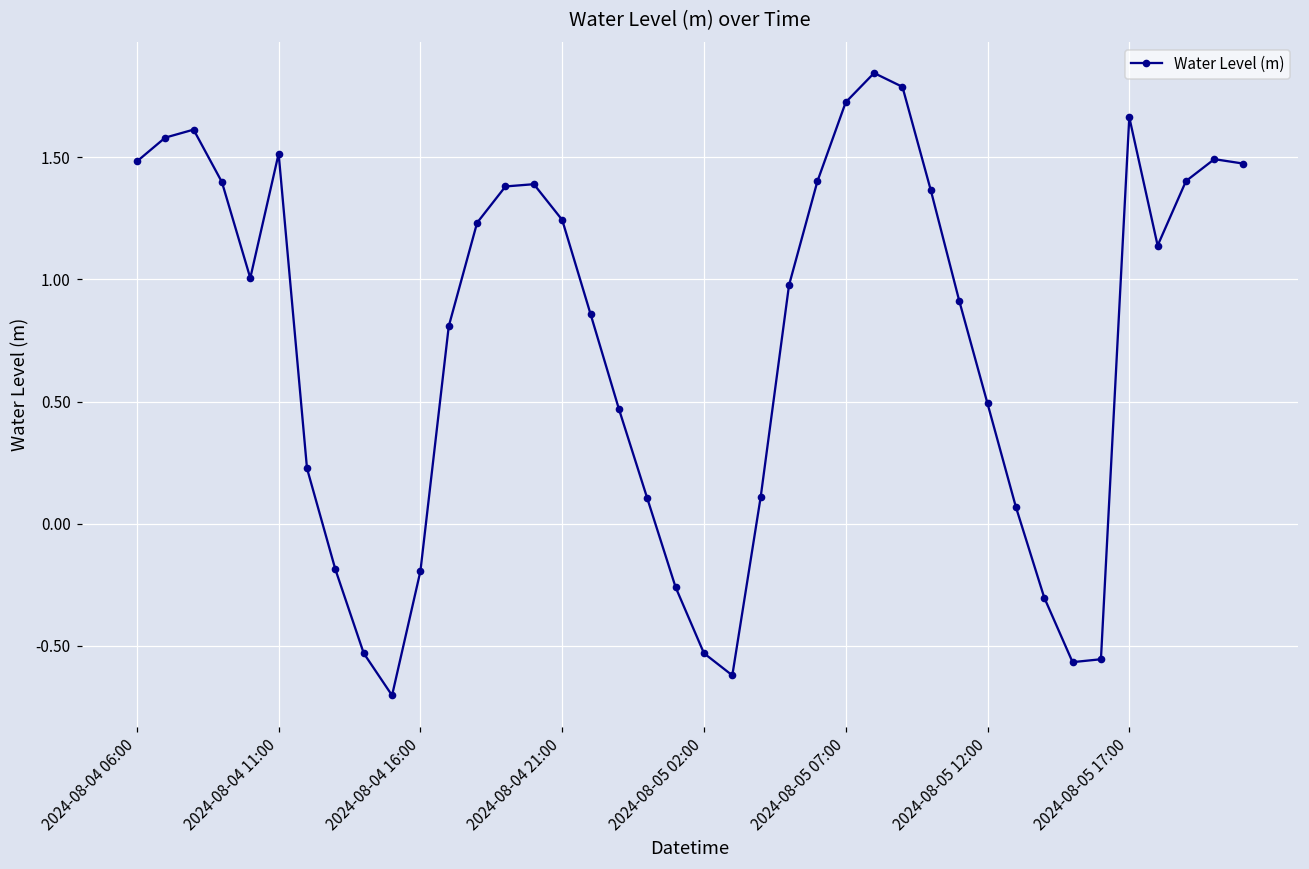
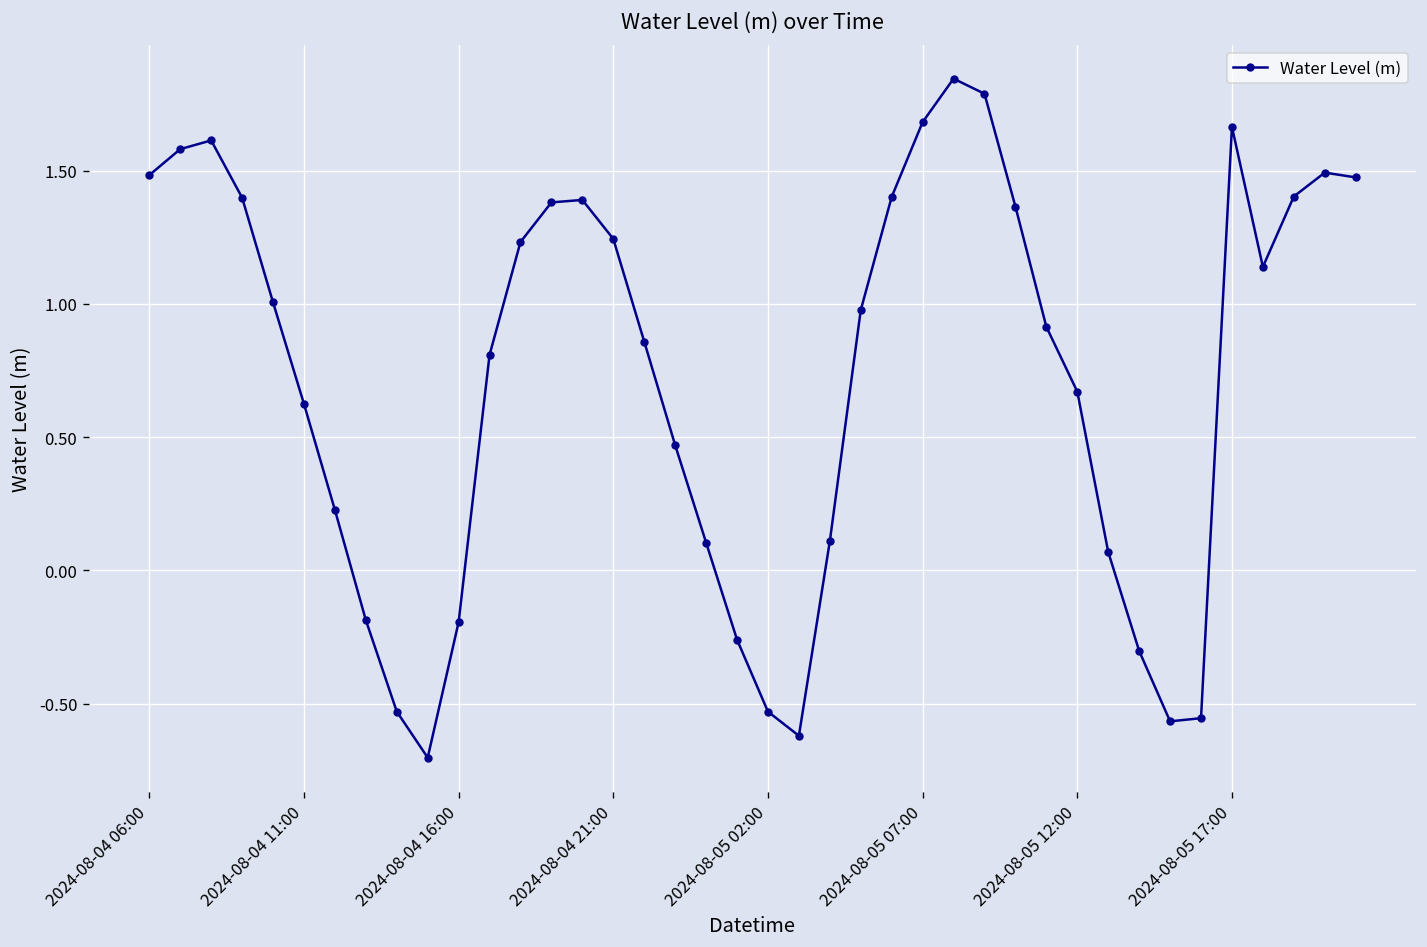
2024-08-04 11:00: 1.52 -> 0.62
2024-08-05 07:00: 1.73 -> 1.68
2024-08-05 12:00: 0.49 -> 0.67
